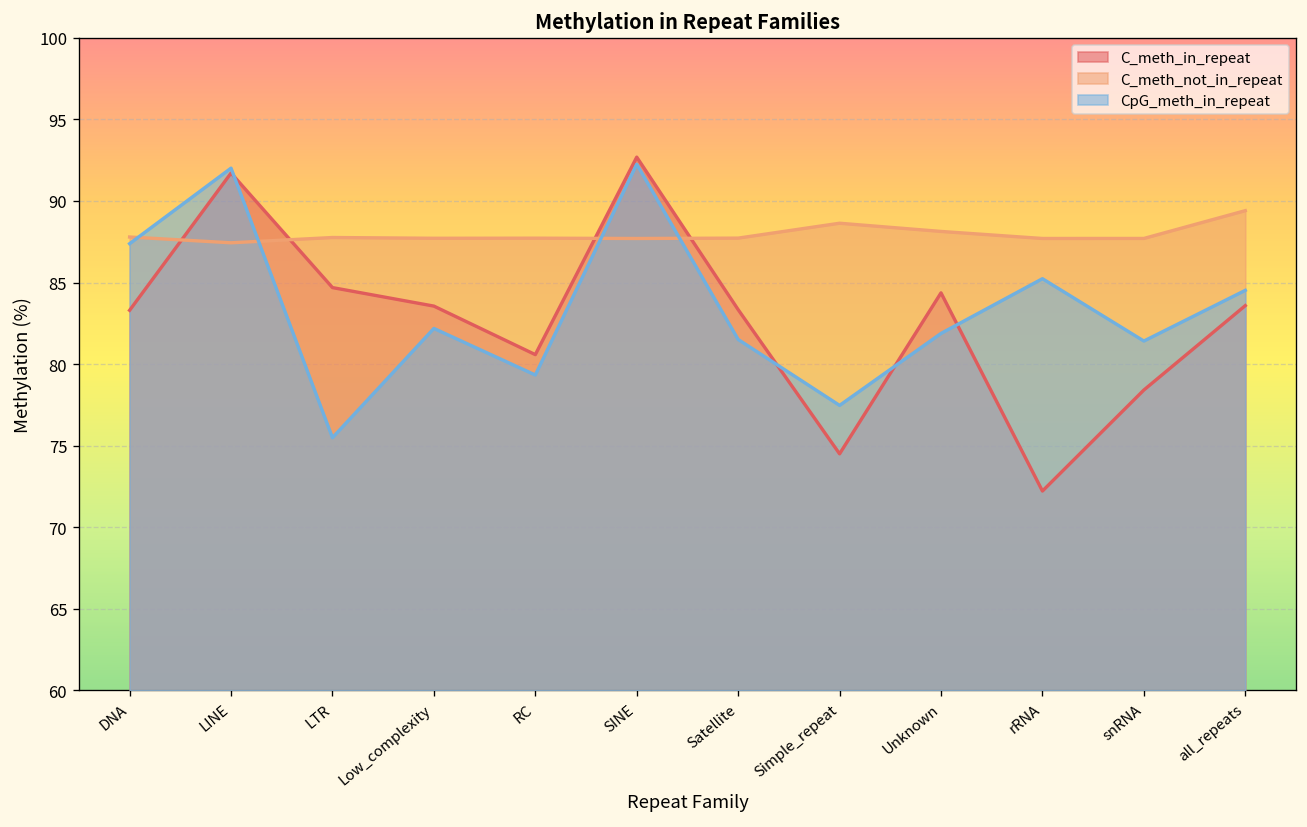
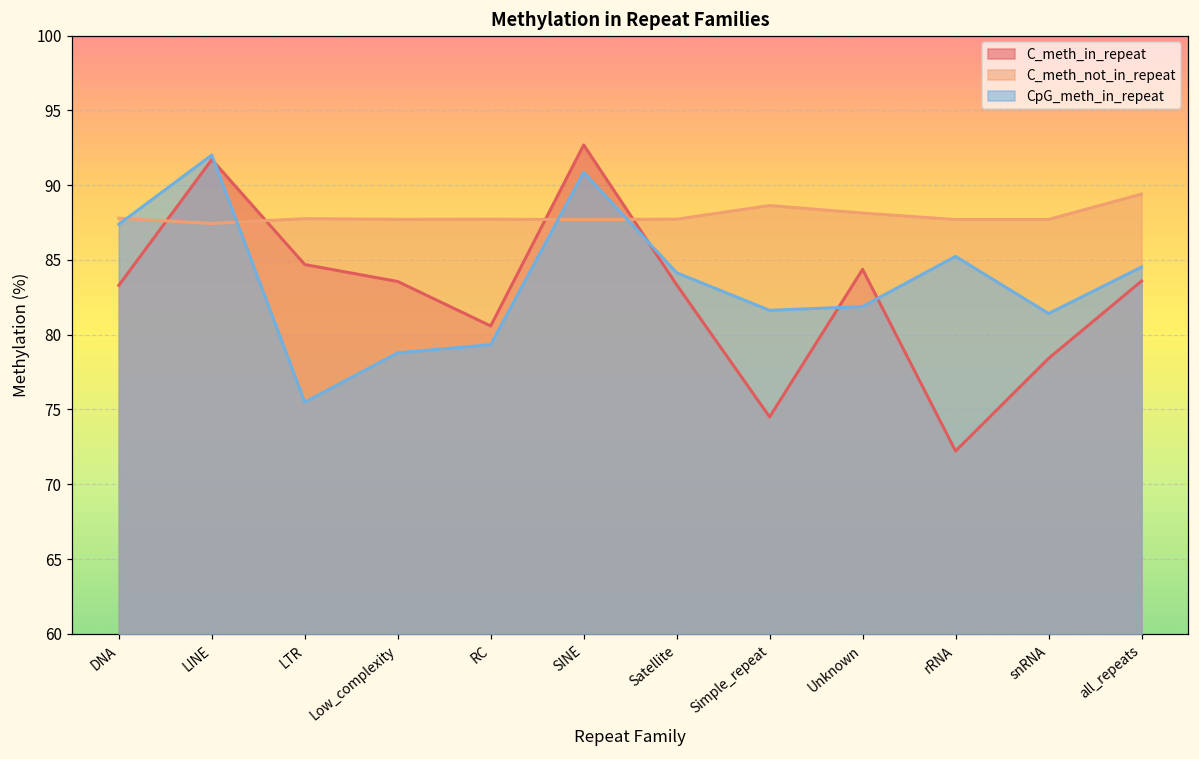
CpG_meth_in_repeat, Low_complexity: 82.2 -> 78.8
CpG_meth_in_repeat, SINE: 92.3 -> 90.9
CpG_meth_in_repeat, Satellite: 81.5 -> 84.1
CpG_meth_in_repeat, Simple_repeat: 77.5 -> 81.6
